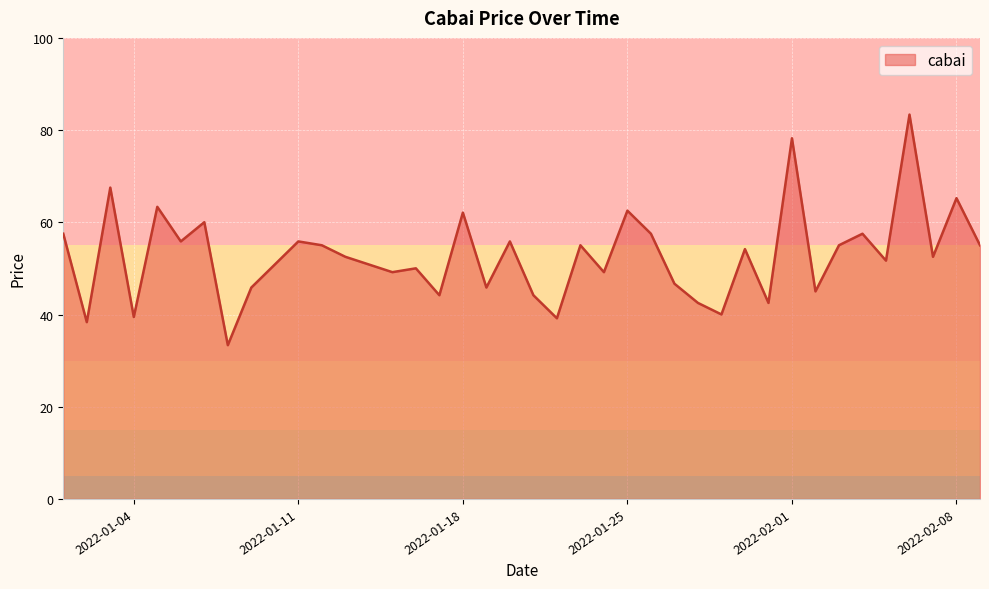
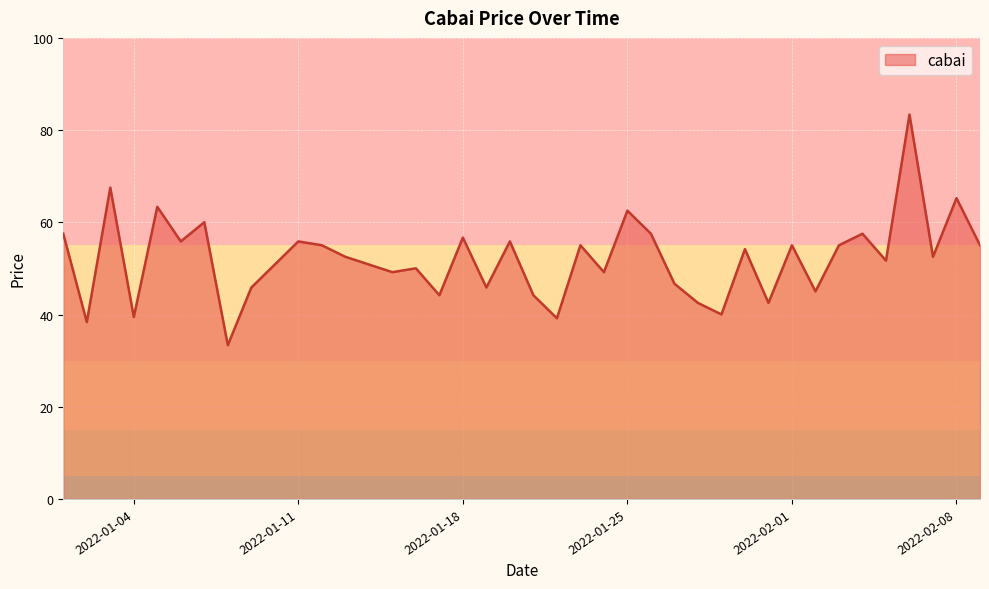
2022-01-18: 62 -> 57
2022-02-01: 78 -> 55
